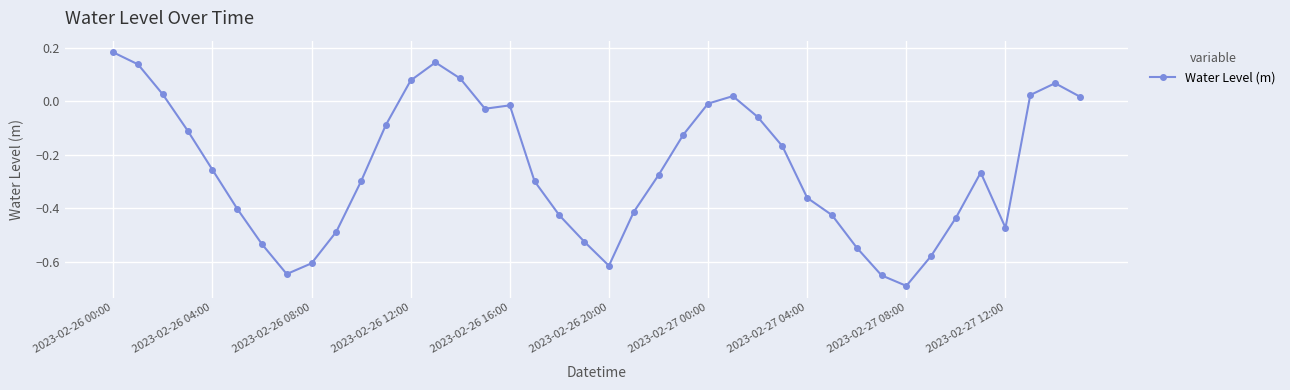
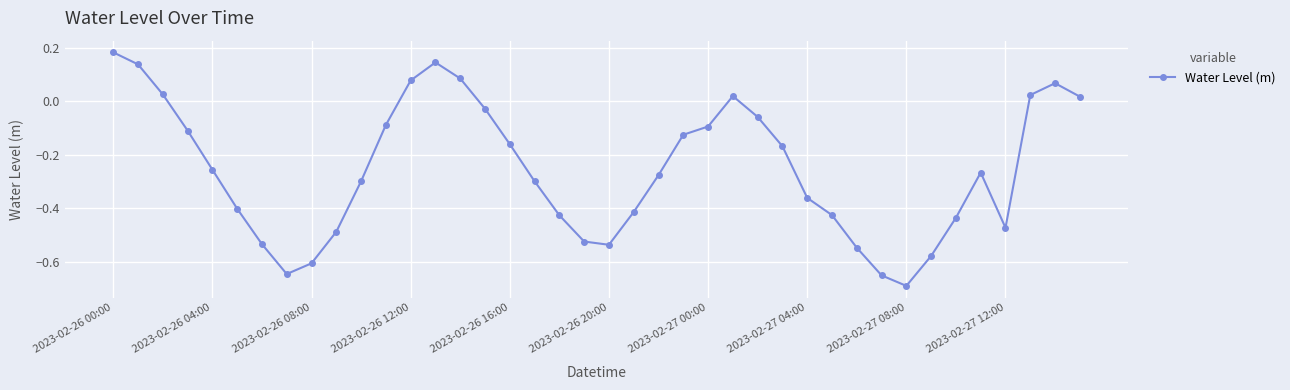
2023-02-26 16:00: -0.02 -> -0.16
2023-02-26 20:00: -0.62 -> -0.54
2023-02-27 00:00: -0.01 -> -0.09
